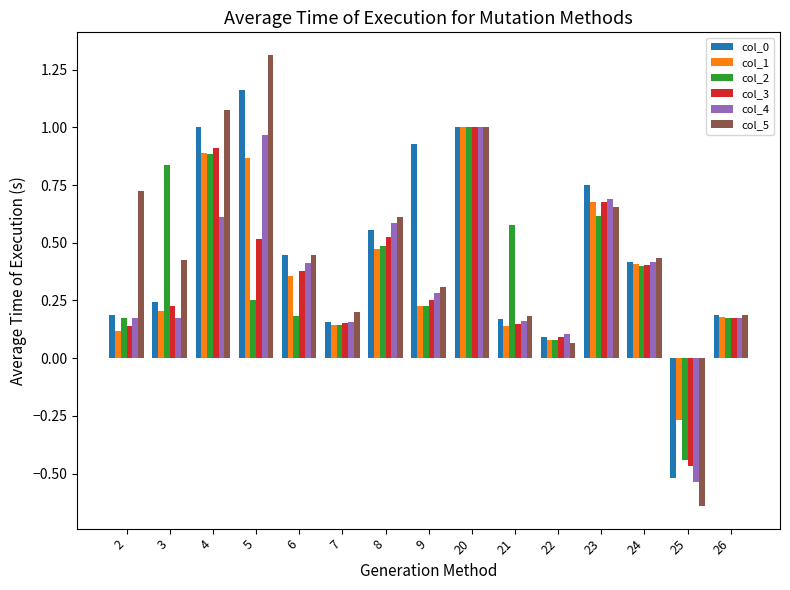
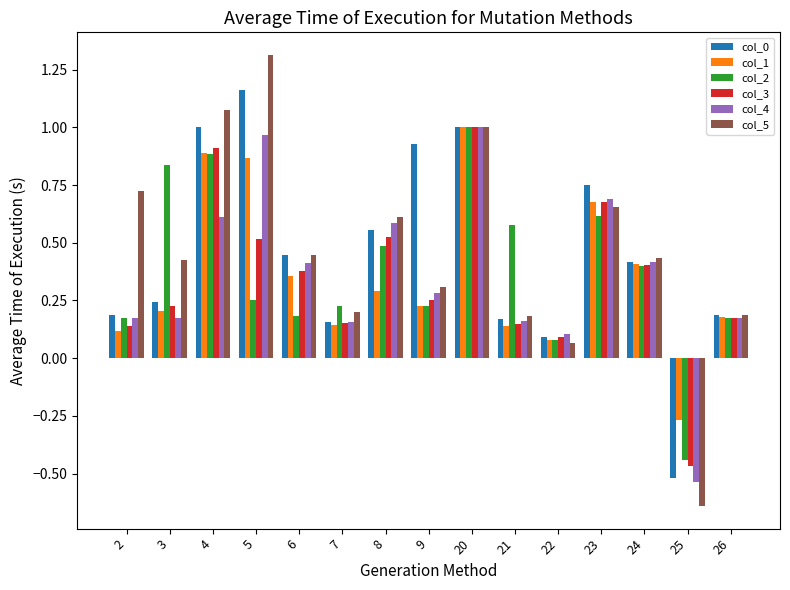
col_2, 7: 0.14 -> 0.22
col_1, 8: 0.47 -> 0.29
